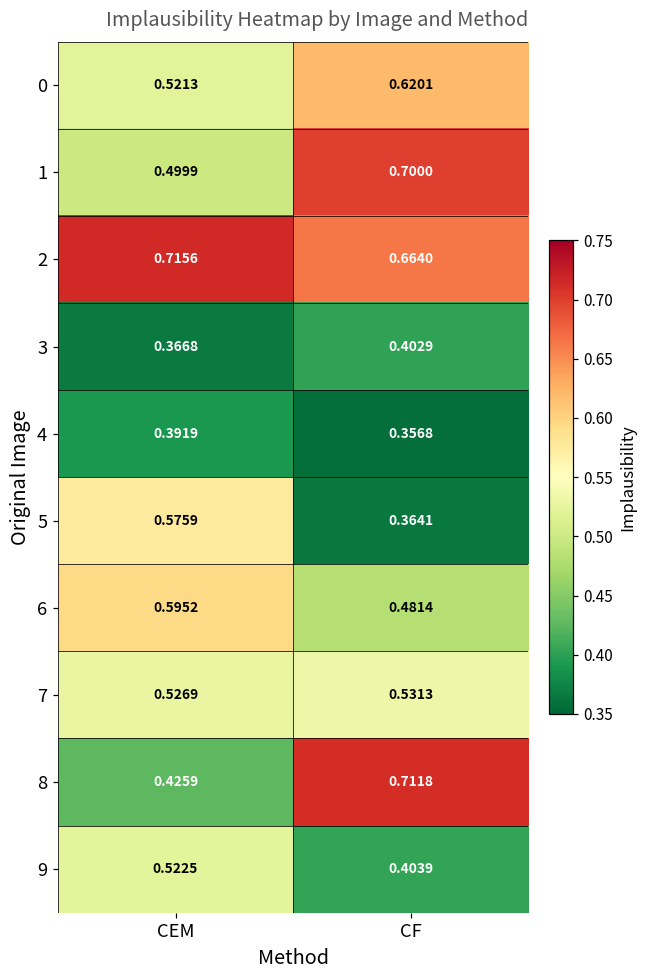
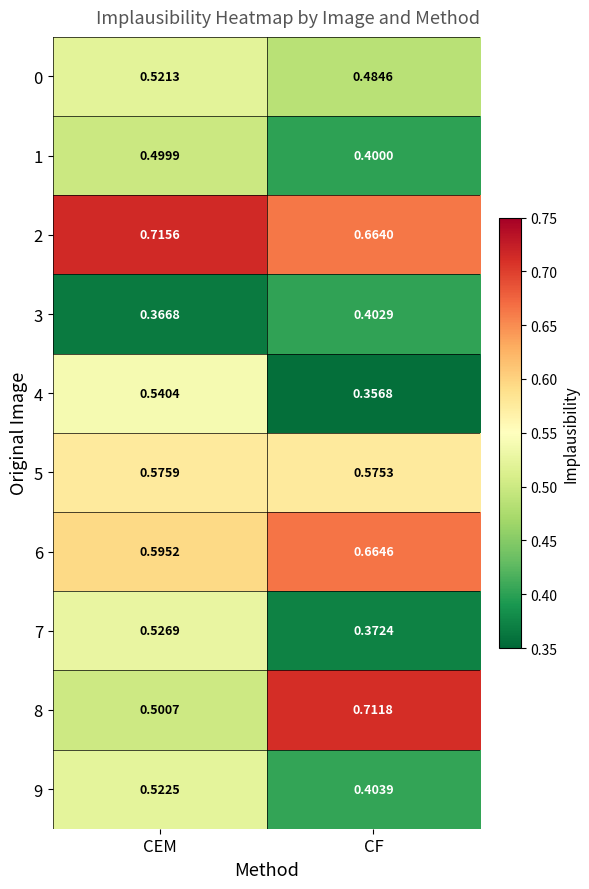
0, CF: 0.6201 -> 0.4846
1, CF: 0.7000 -> 0.4000
4, CEM: 0.3919 -> 0.5404
5, CF: 0.3641 -> 0.5753
6, CF: 0.4814 -> 0.6646
7, CF: 0.5313 -> 0.3724
8, CEM: 0.4259 -> 0.5007
